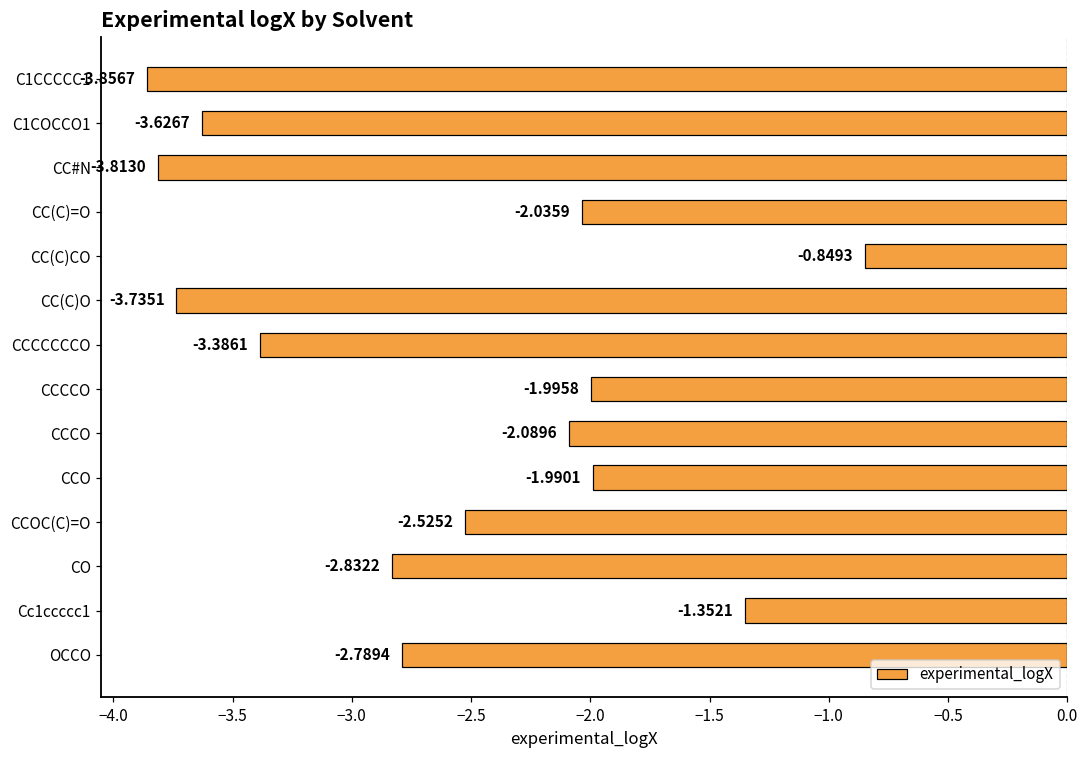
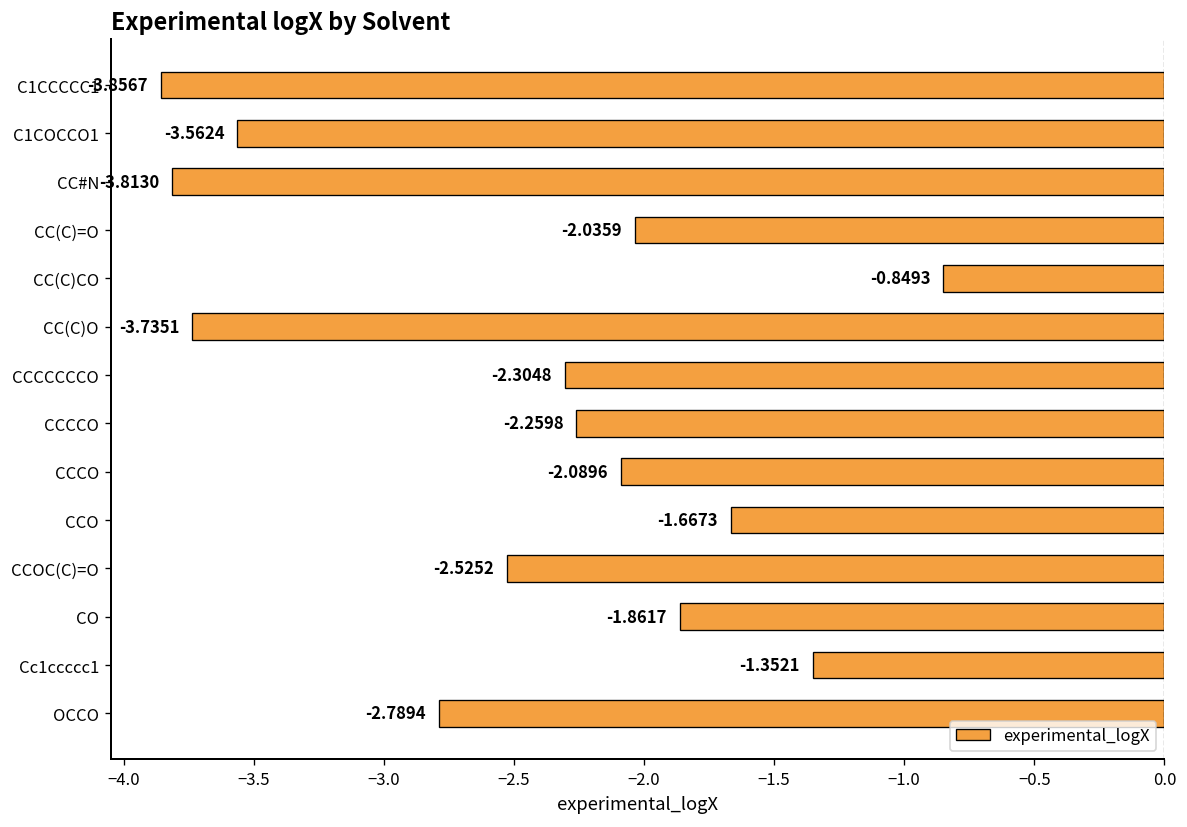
C1COCCO1: -3.6267 -> -3.5624
CCCCCCCO: -3.3861 -> -2.3048
CCCCO: -1.9958 -> -2.2598
CCO: -1.9901 -> -1.6673
CO: -2.8322 -> -1.8617
